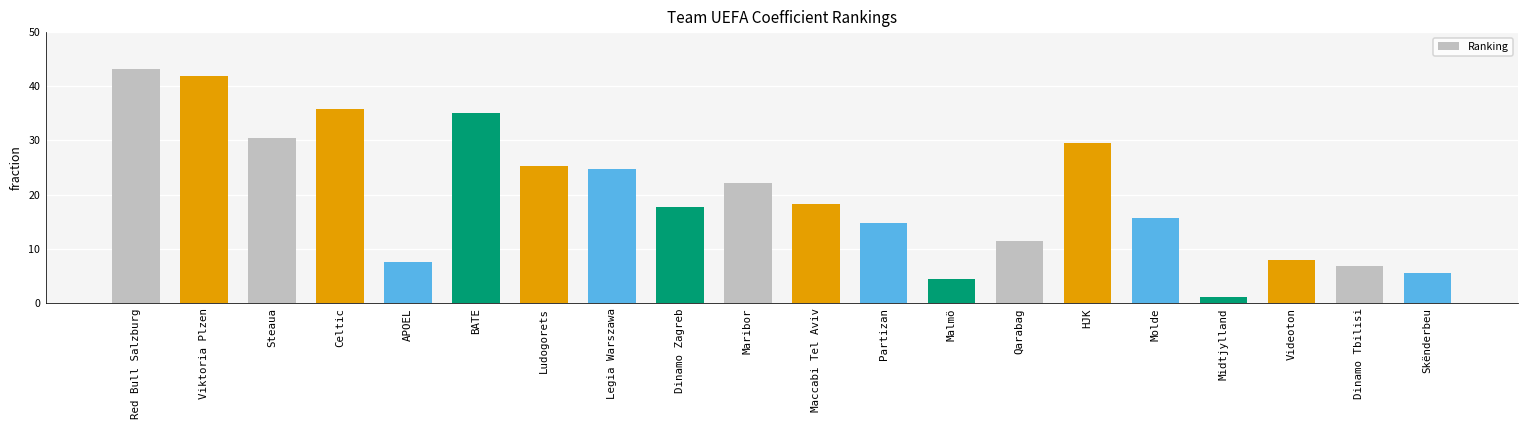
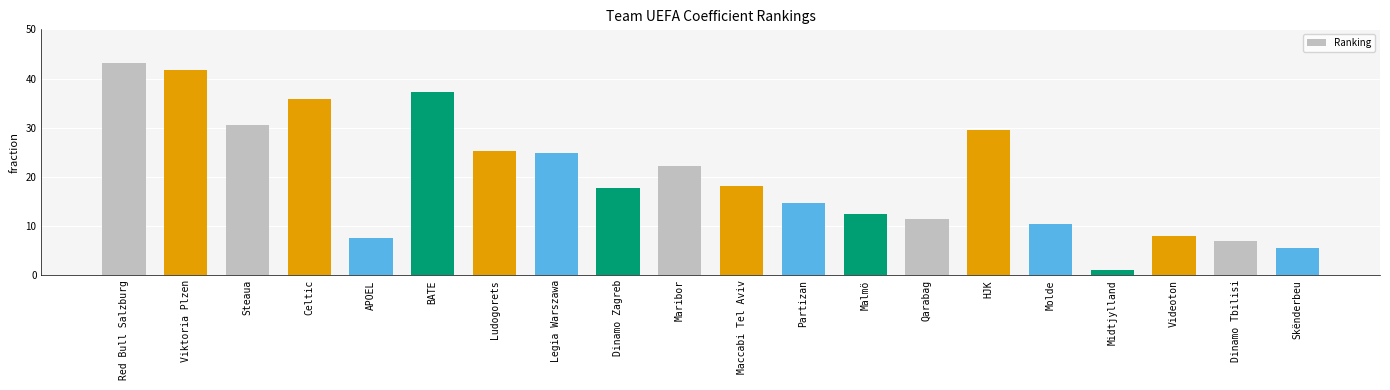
BATE: 35 -> 37
Malmö: 4 -> 13
Molde: 16 -> 10
